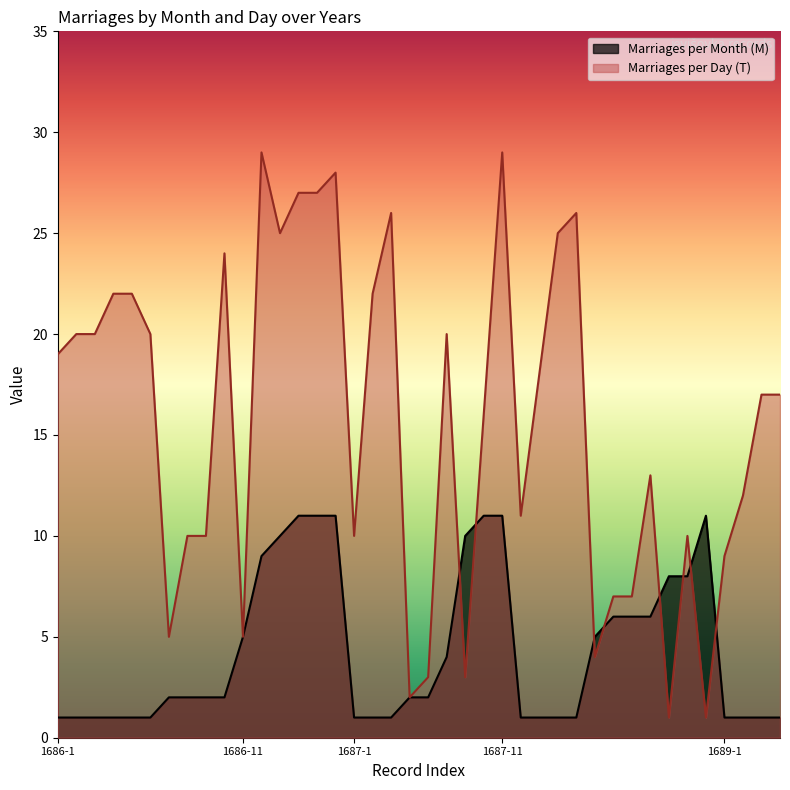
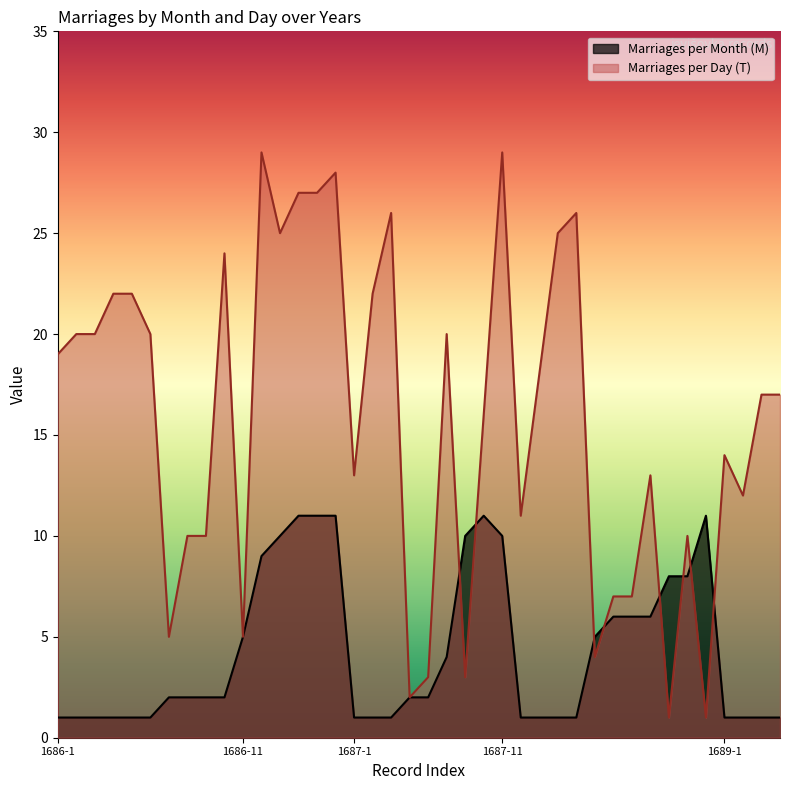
Marriages per Day (T), 1687-1: 10 -> 13
Marriages per Month (M), 1687-11: 11 -> 10
Marriages per Day (T), 1689-1: 9 -> 14
